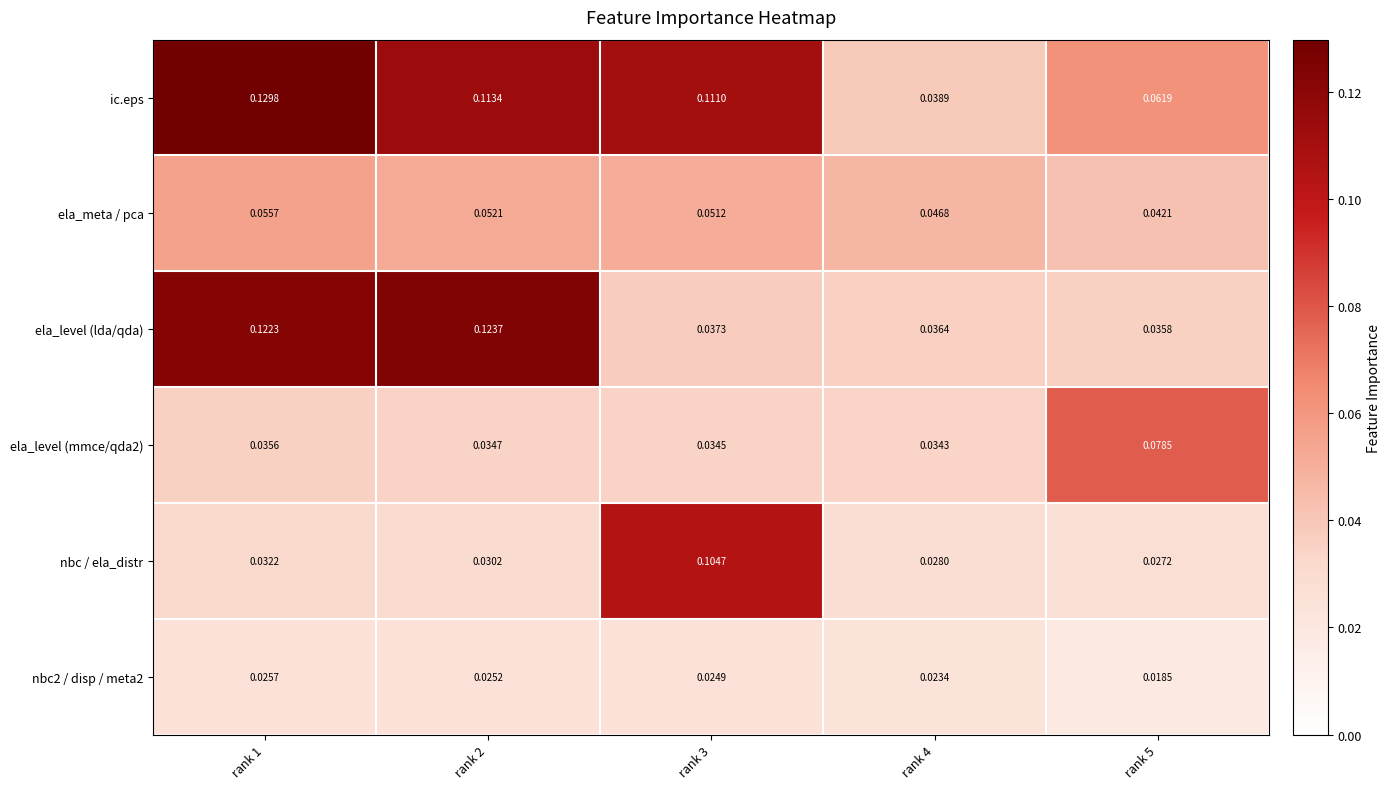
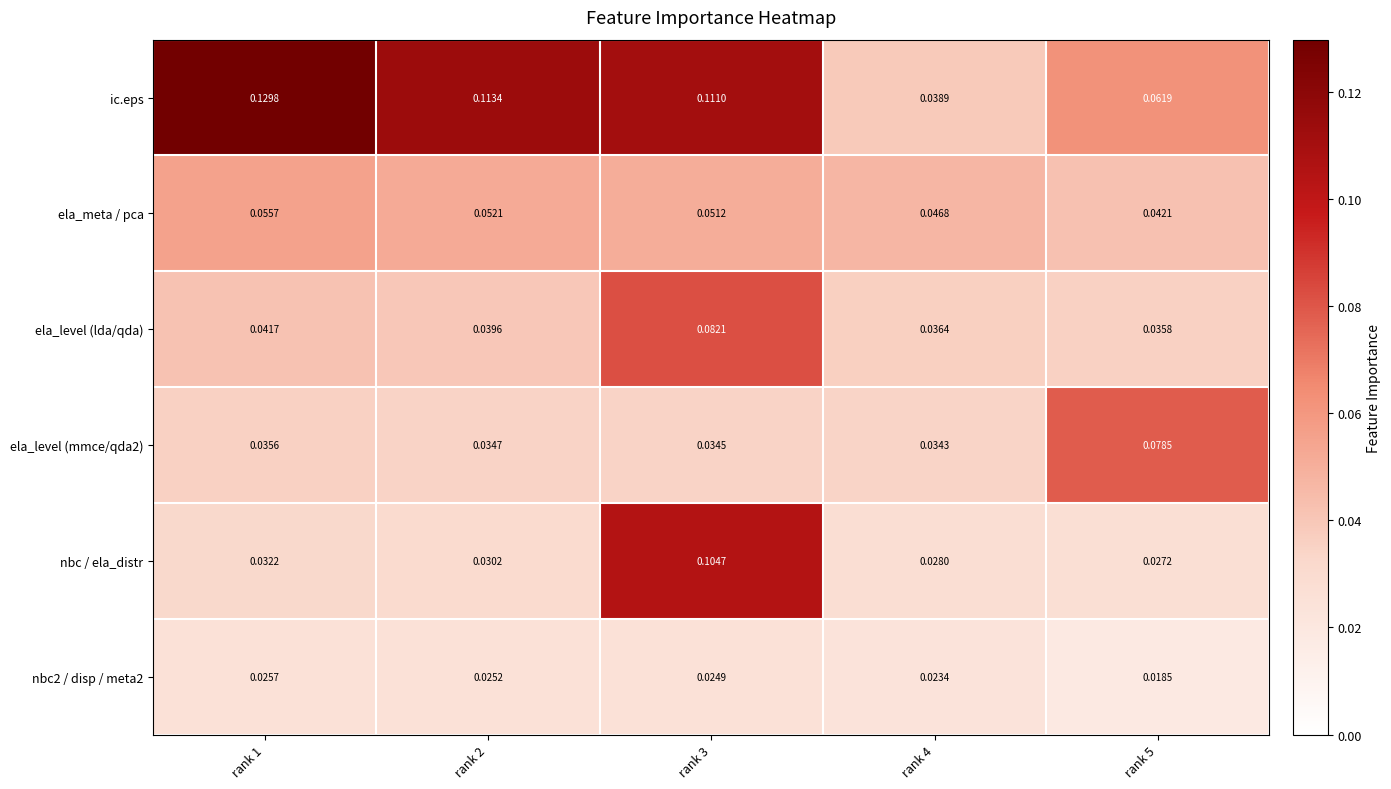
ela_level (lda/qda), rank 1: 0.1223 -> 0.0417
ela_level (lda/qda), rank 2: 0.1237 -> 0.0396
ela_level (lda/qda), rank 3: 0.0373 -> 0.0821
